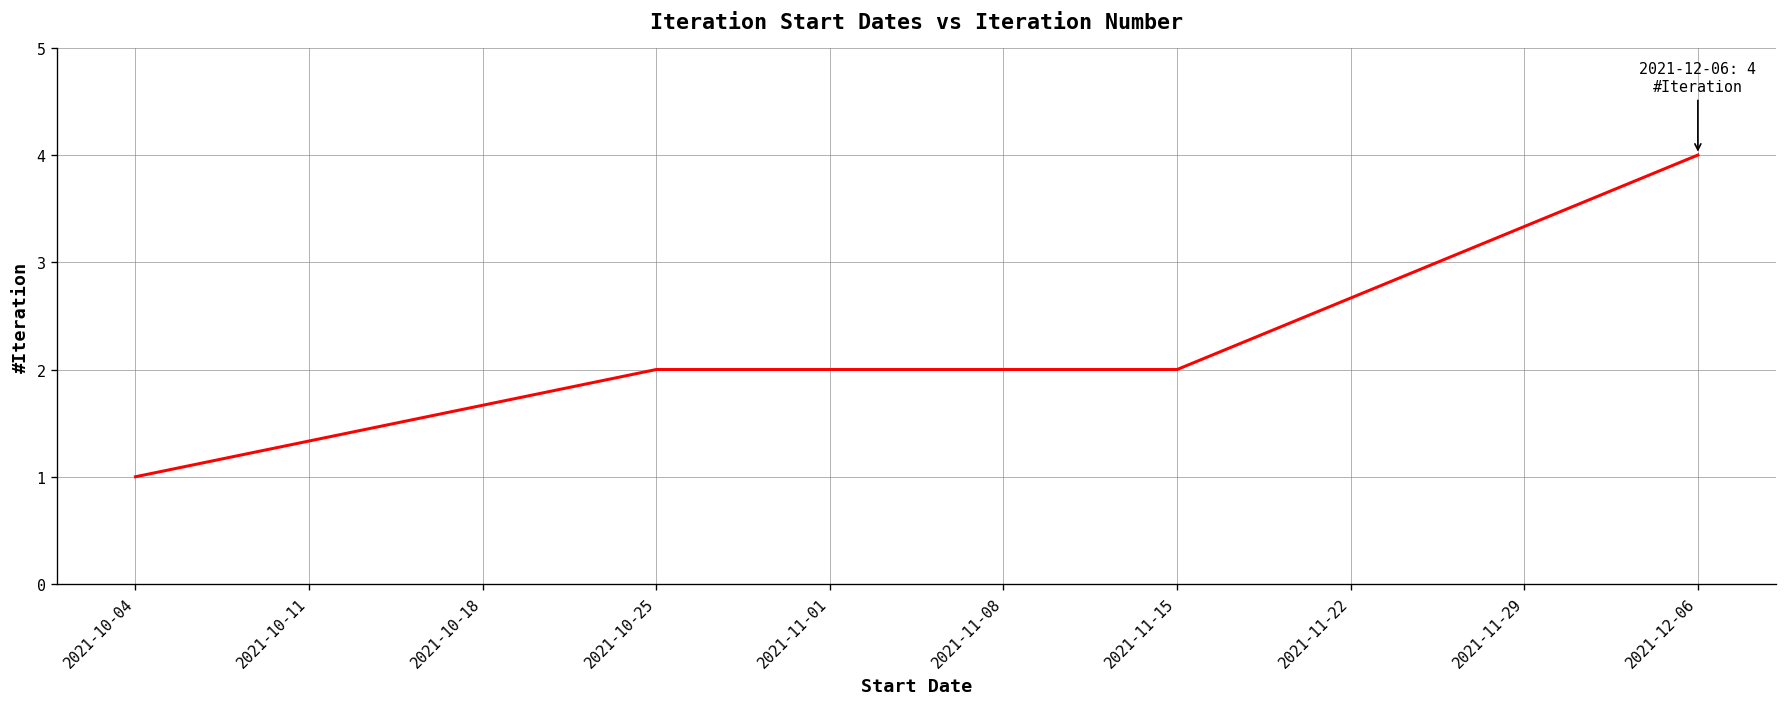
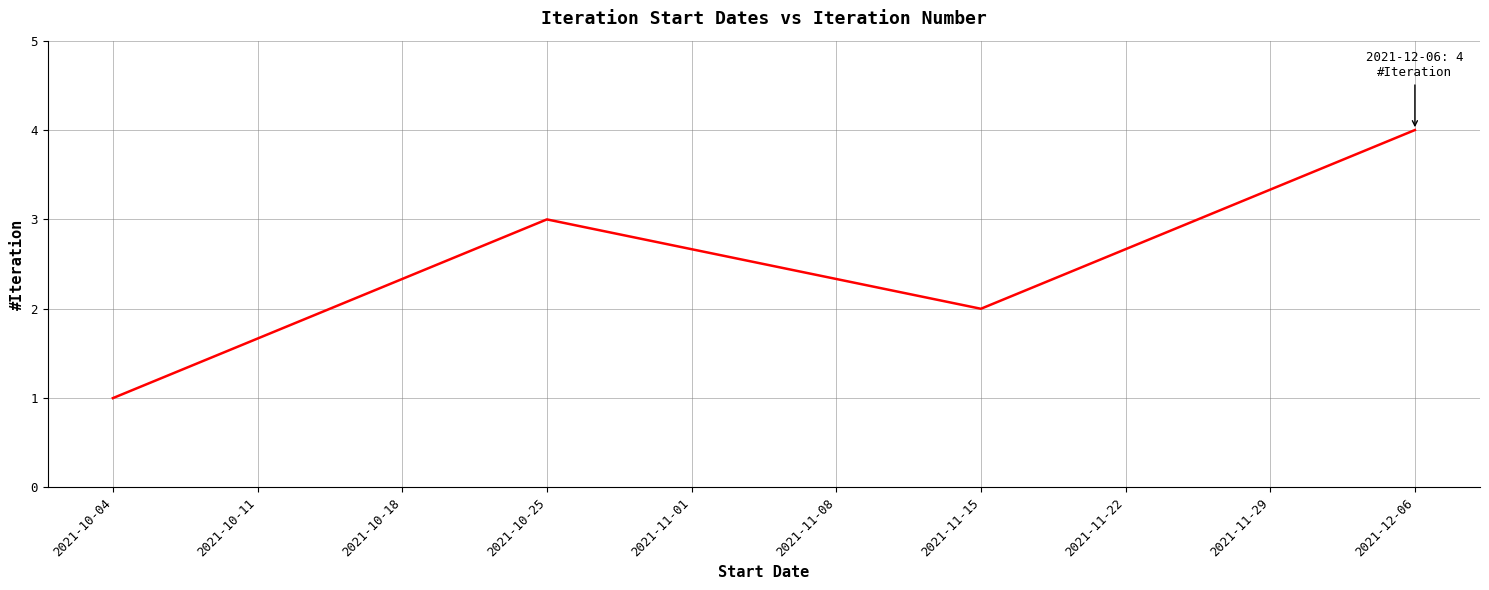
2021-10-25: 2 -> 3
